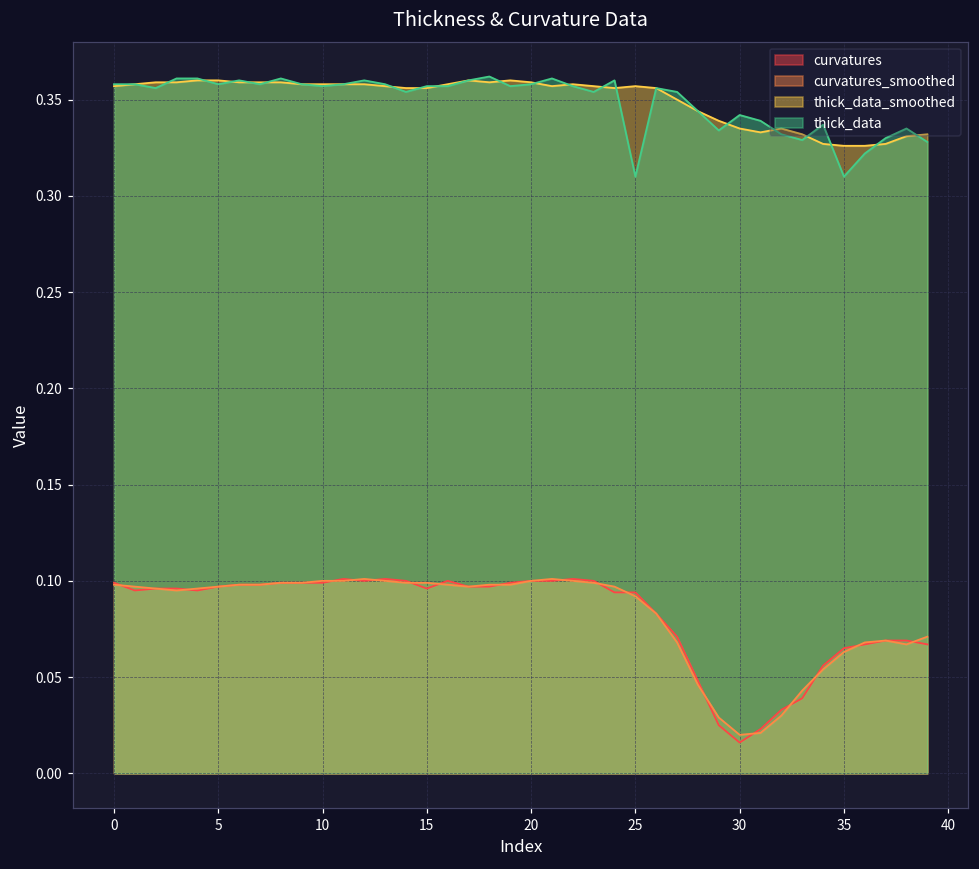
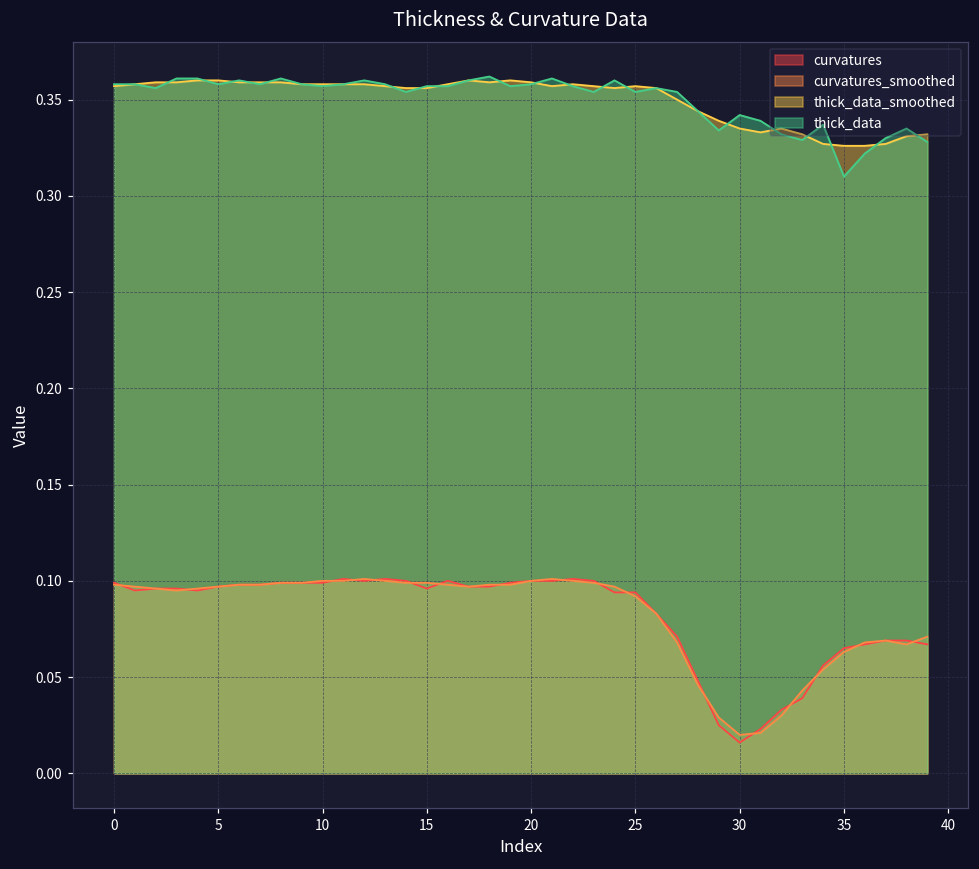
thick_data, 25: 0.310 -> 0.354
